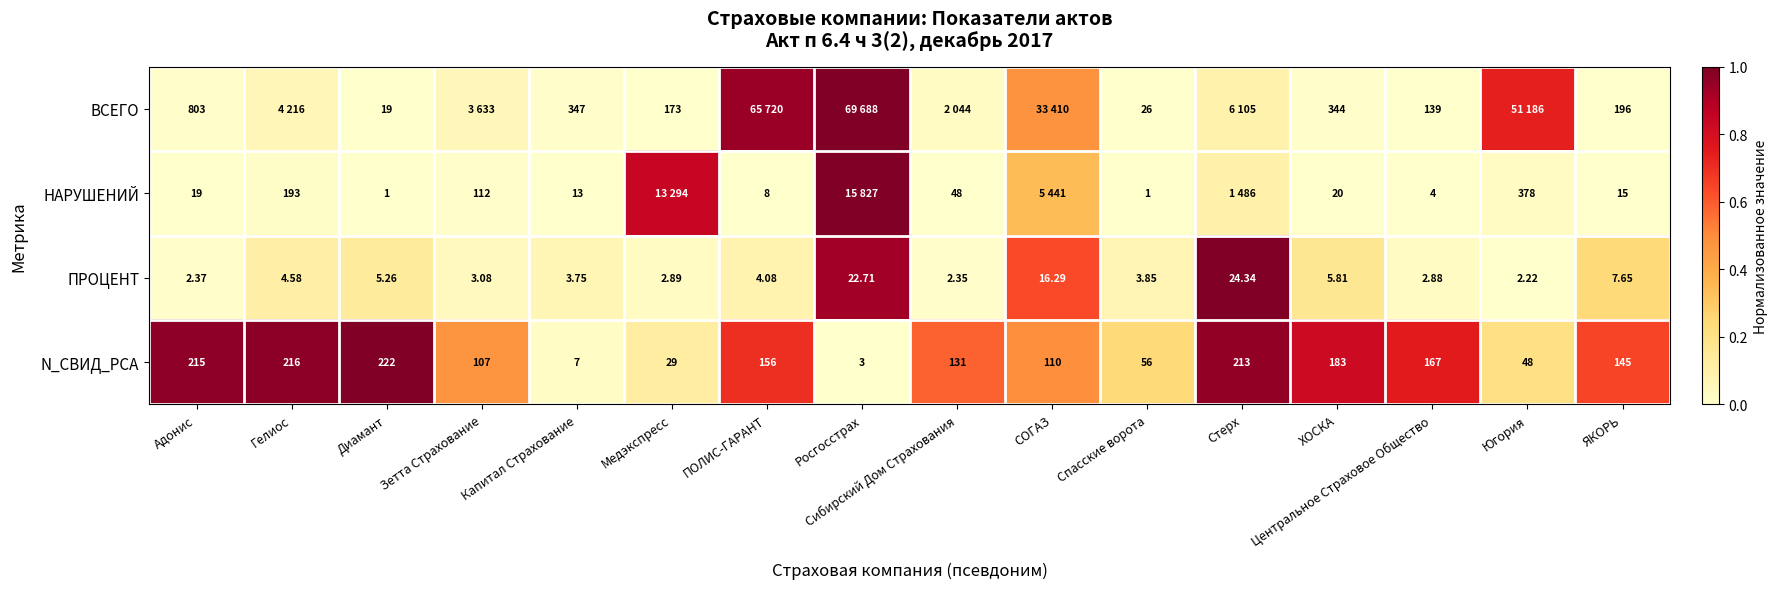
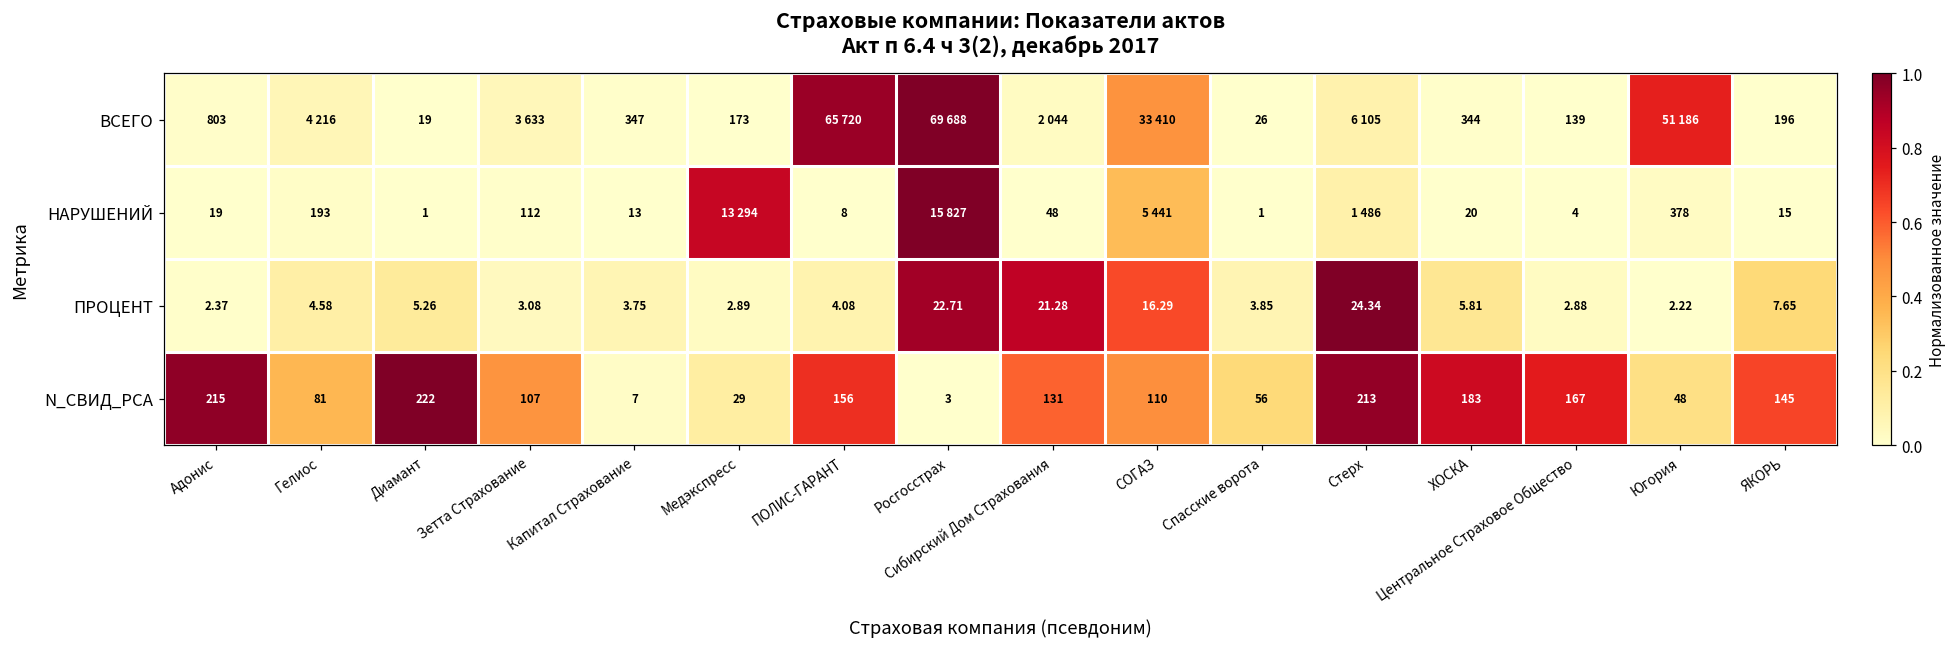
ПРОЦЕНТ, Сибирский Дом Страхования: 2.35 -> 21.28
N_СВИД_РСА, Гелиос: 216 -> 81
